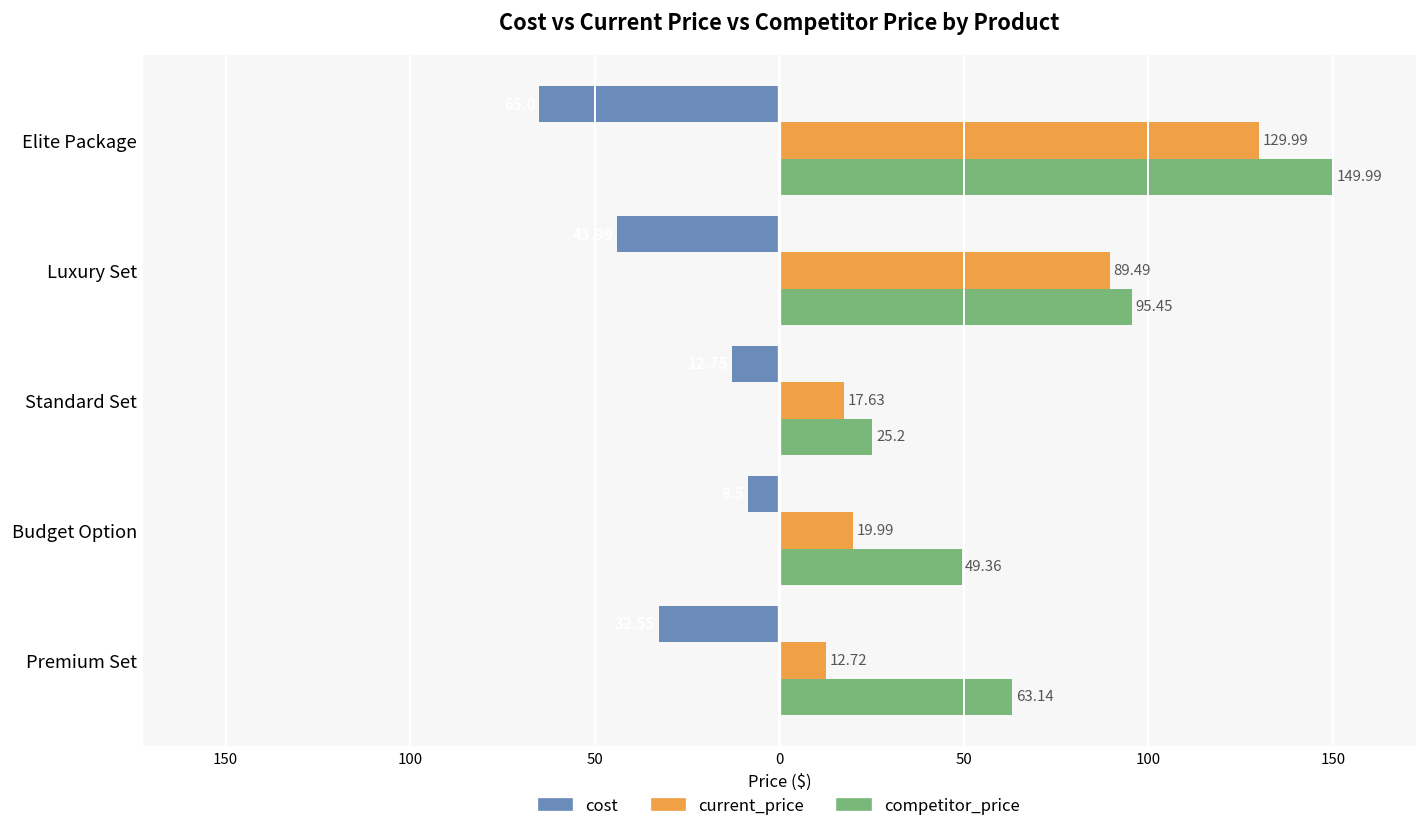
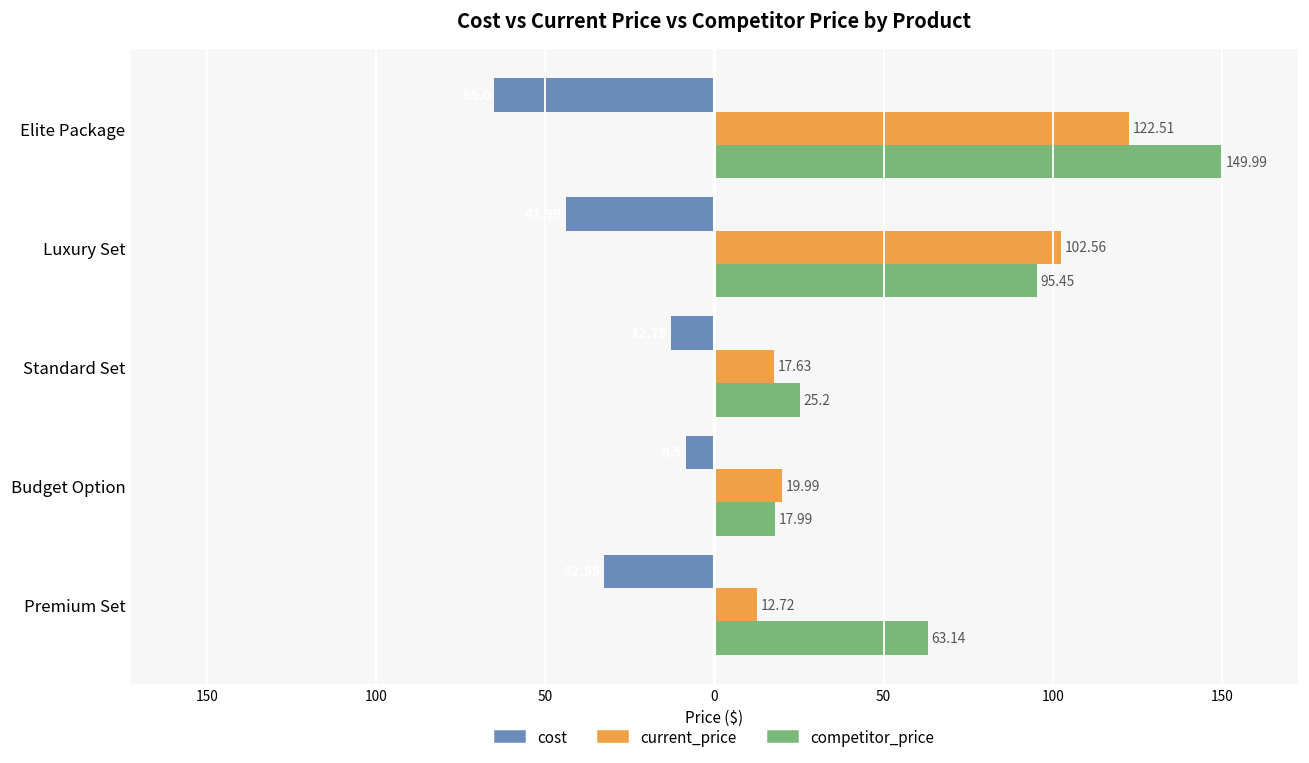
current_price, Elite Package: 129.99 -> 122.51
current_price, Luxury Set: 89.49 -> 102.56
competitor_price, Budget Option: 49.36 -> 17.99
